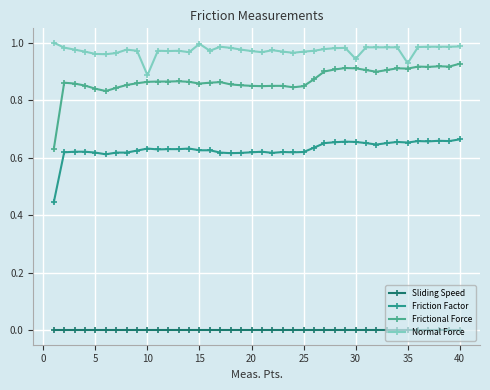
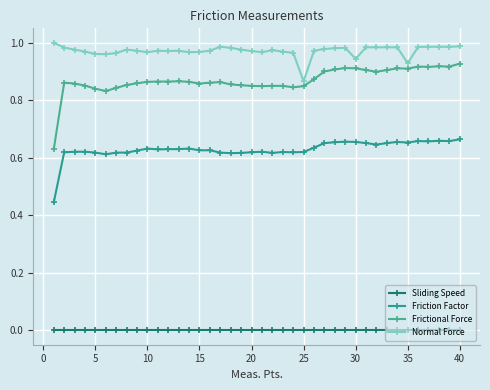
Normal Force, 10: 0.89 -> 0.97
Normal Force, 15: 1.00 -> 0.97
Normal Force, 25: 0.97 -> 0.87
